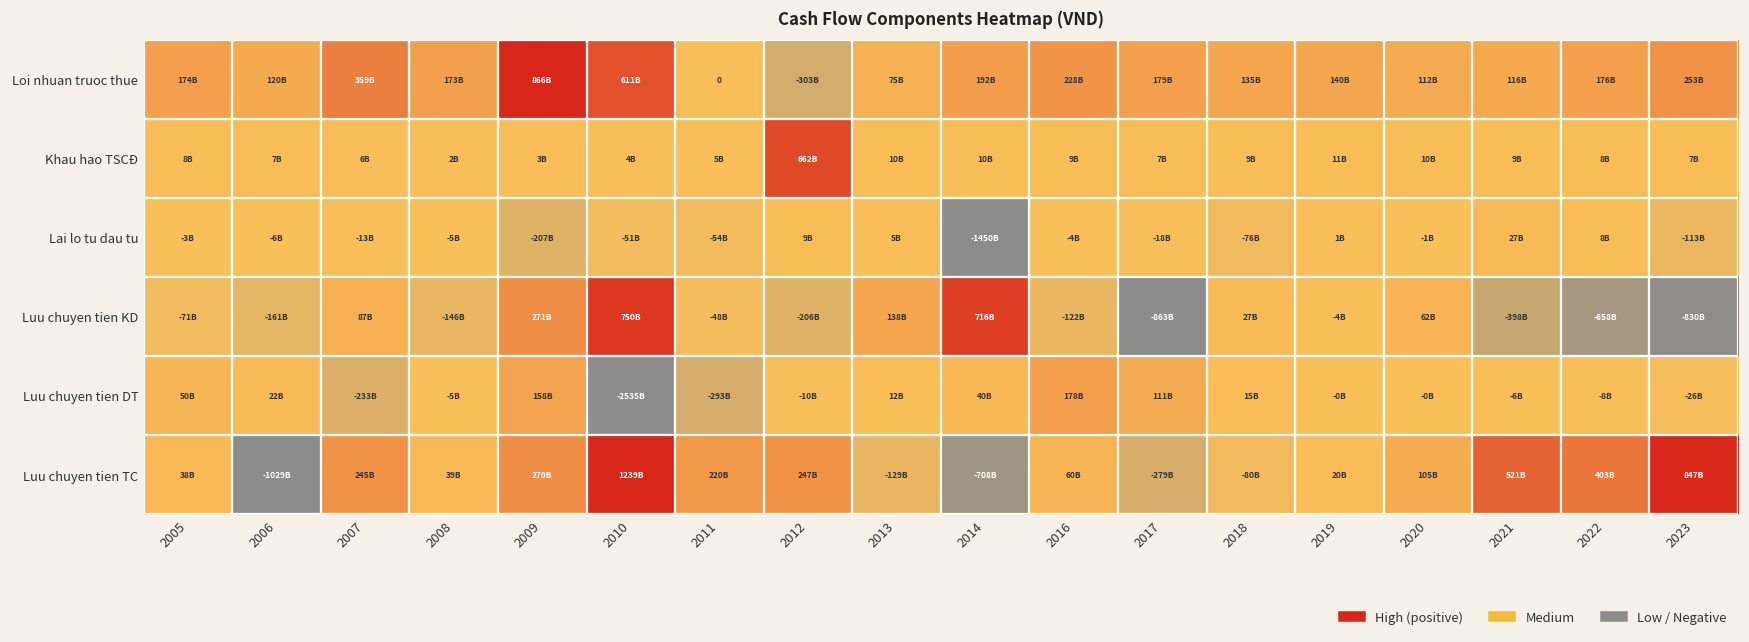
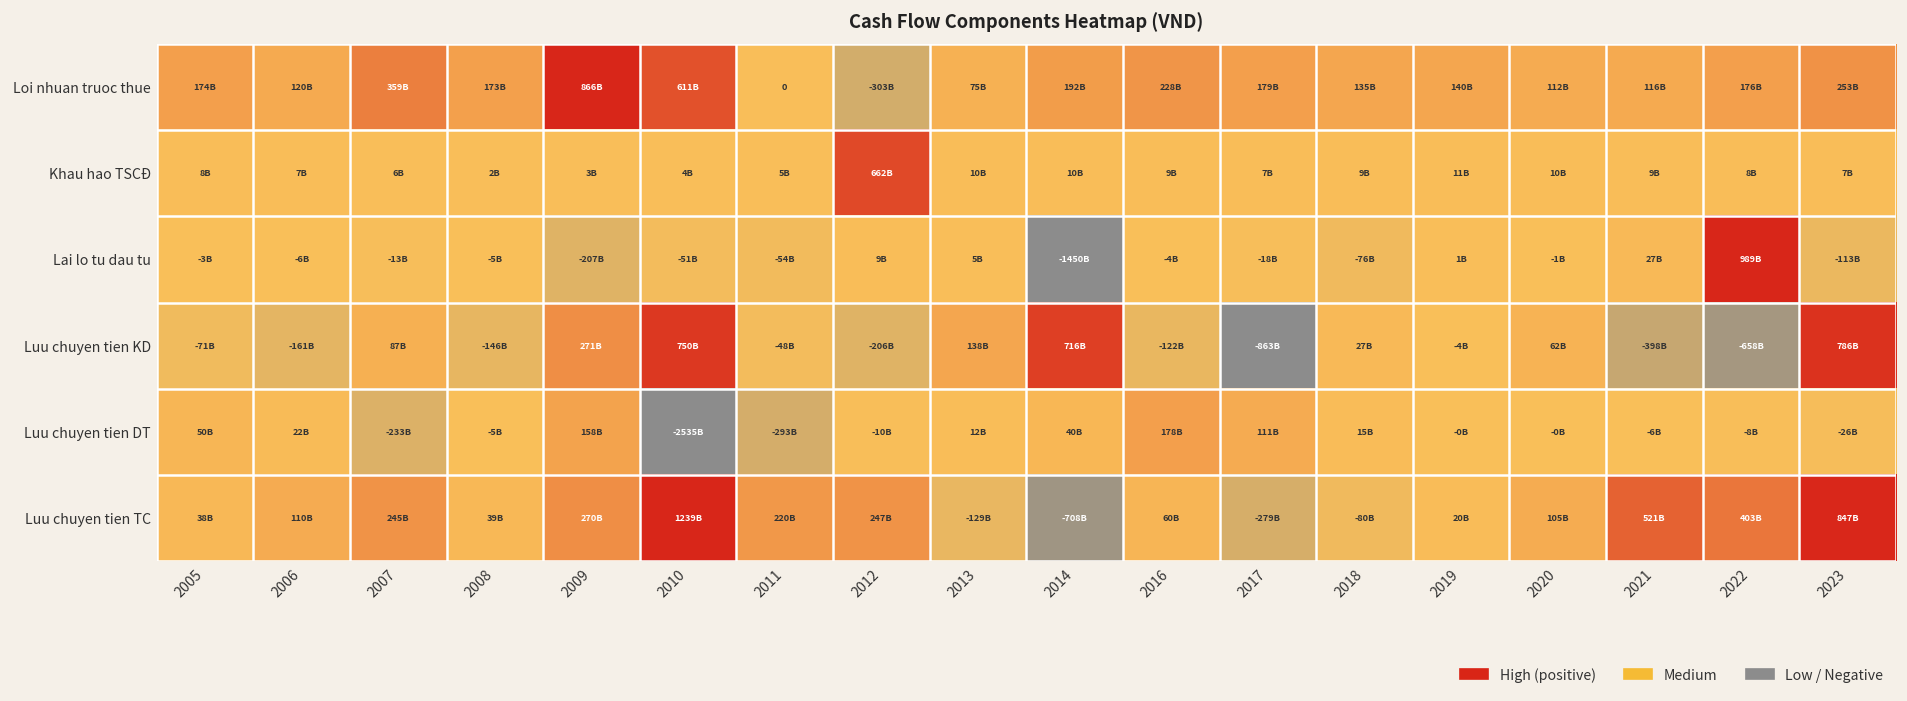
Lai lo tu dau tu, 2022: 8B -> 989B
Luu chuyen tien KD, 2023: -830B -> 786B
Luu chuyen tien TC, 2006: -1029B -> 110B
